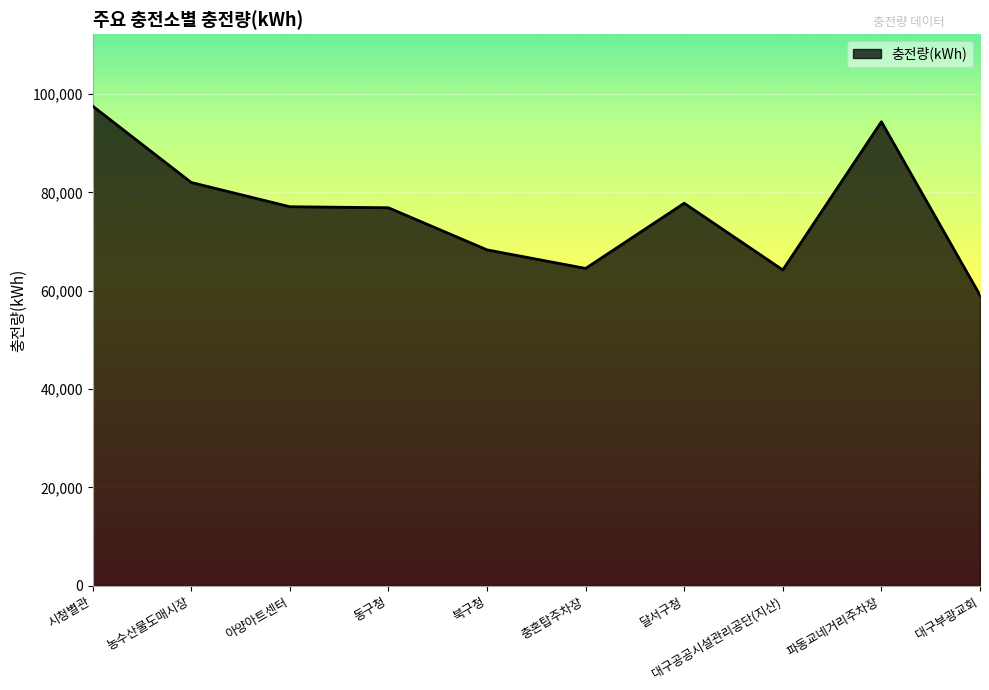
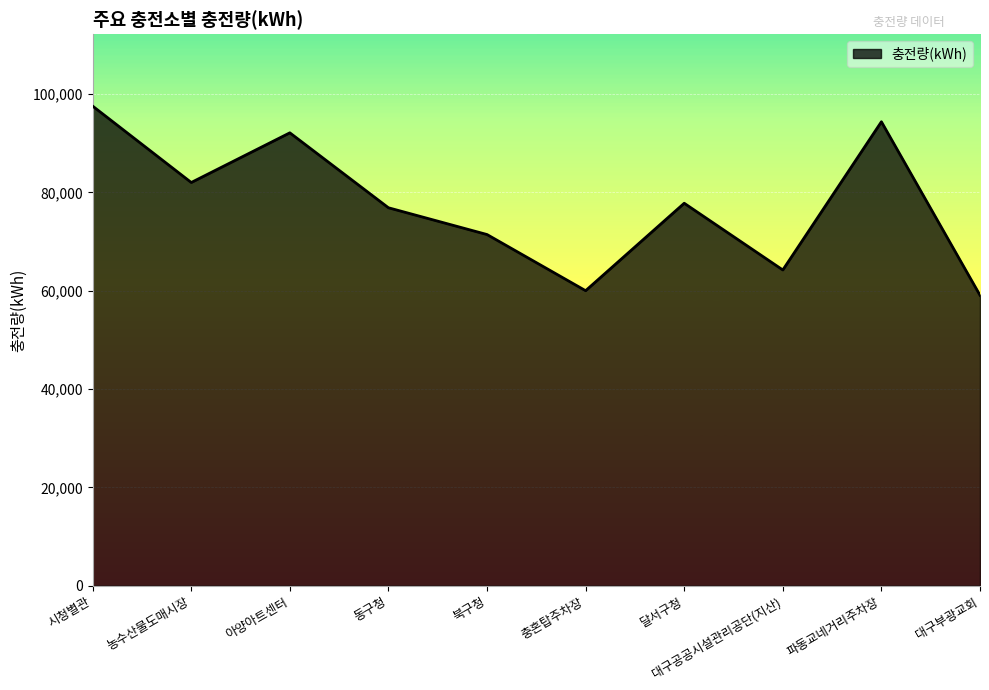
아양아트센터: 77,000 -> 92,000
북구청: 68,000 -> 71,000
충혼탑주차장: 65,000 -> 60,000
